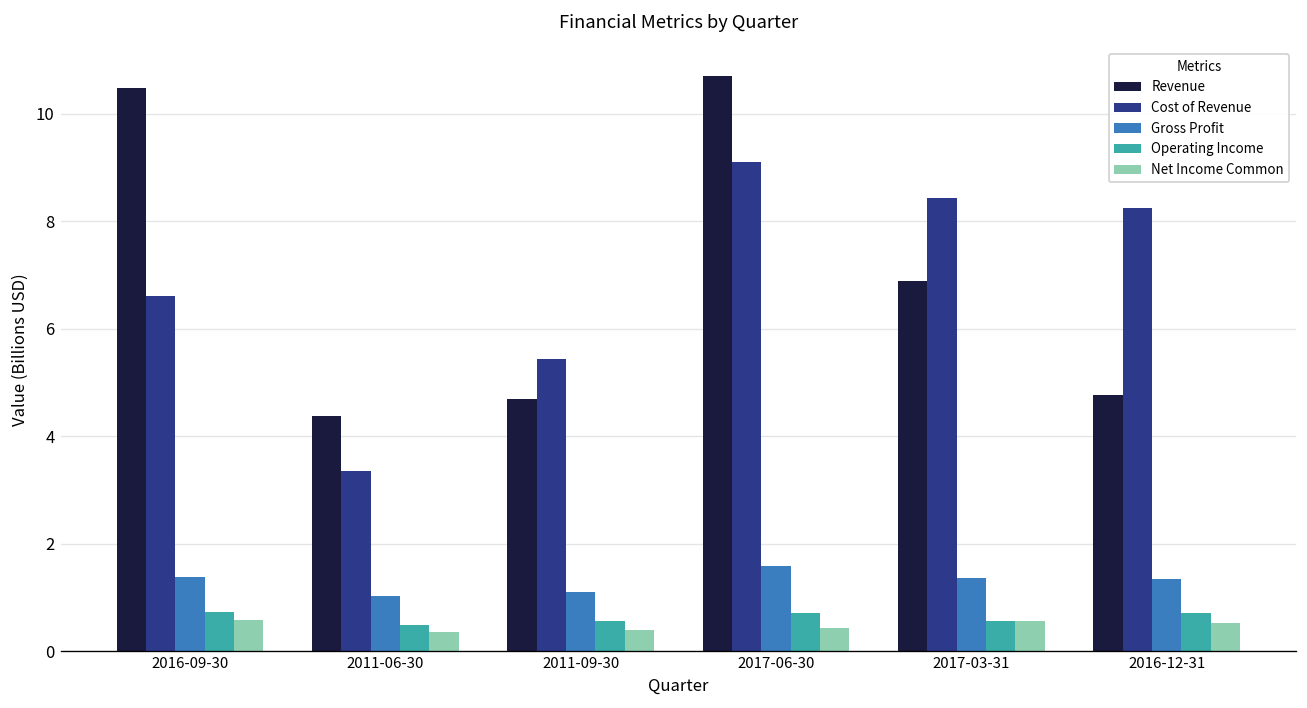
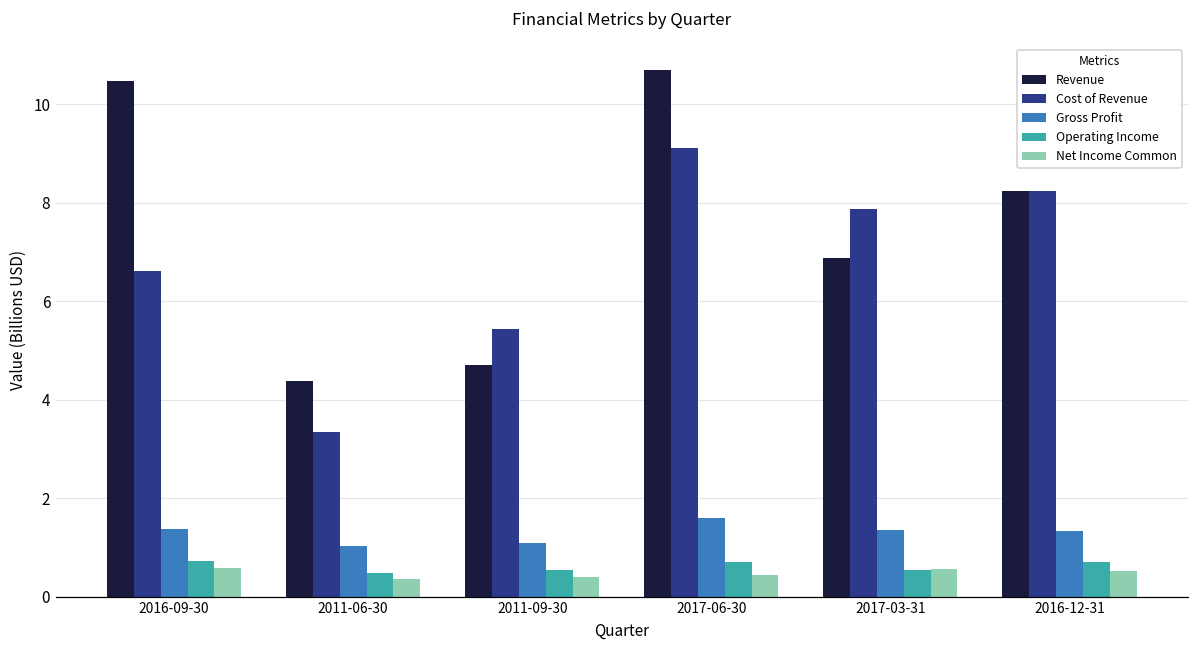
Cost of Revenue, 2017-03-31: 8.4 -> 7.9
Revenue, 2016-12-31: 4.8 -> 8.2
